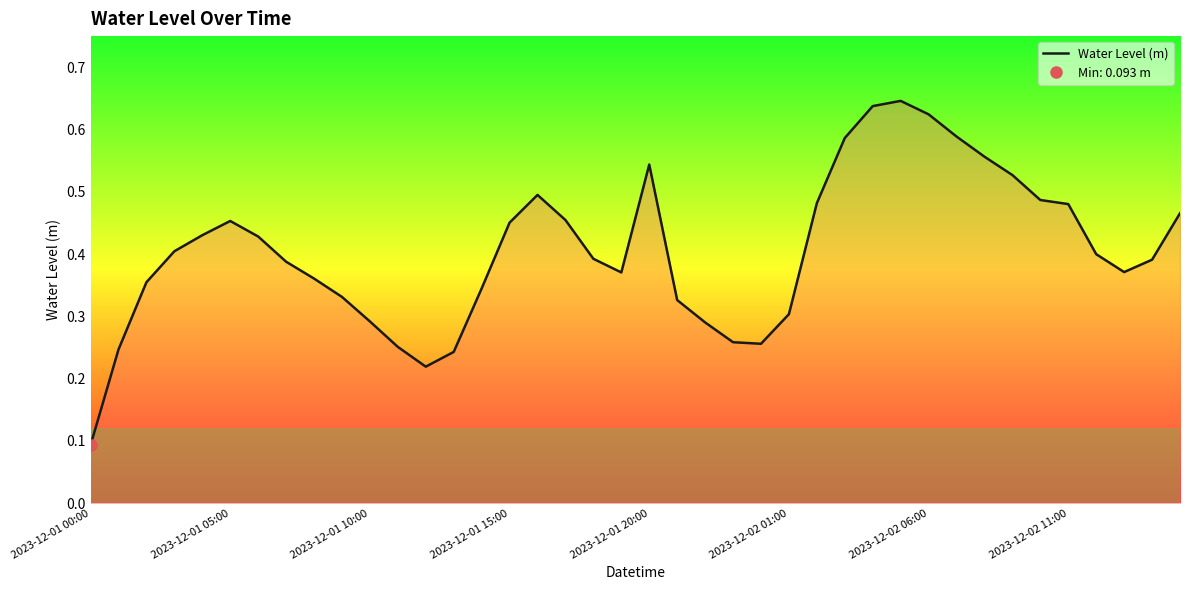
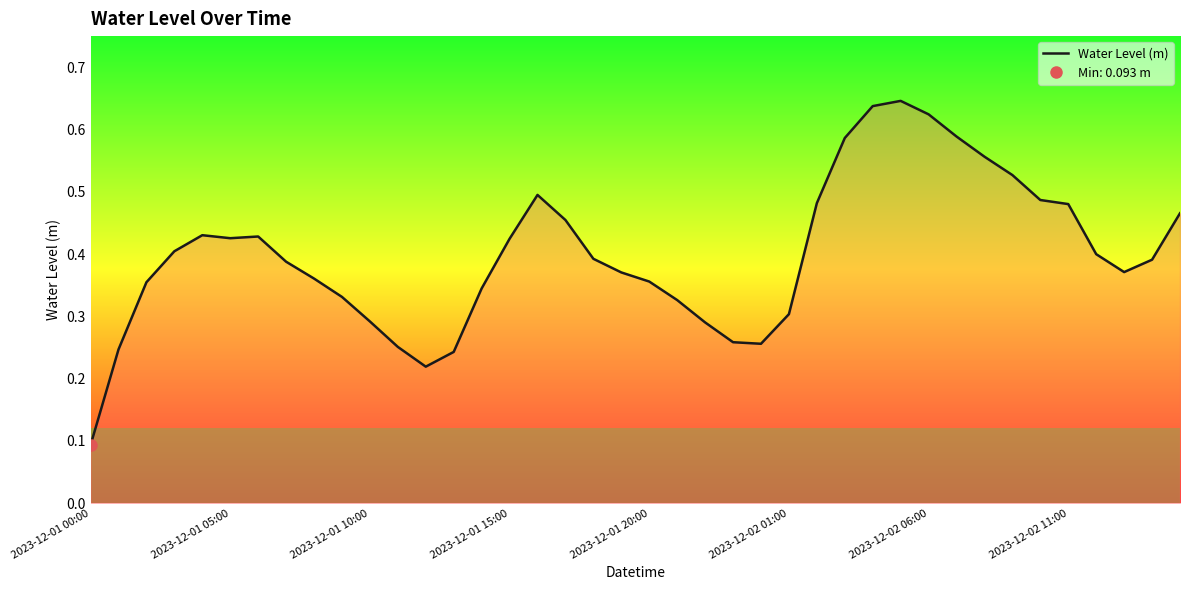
Water Level (m), 2023-12-01 05:00: 0.45 -> 0.43
Water Level (m), 2023-12-01 15:00: 0.45 -> 0.42
Water Level (m), 2023-12-01 20:00: 0.54 -> 0.36
